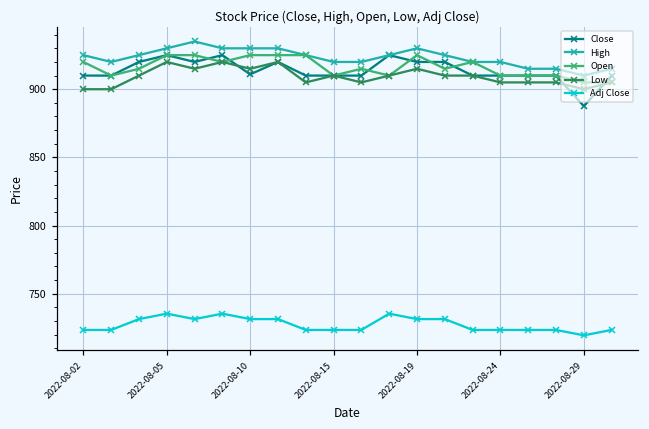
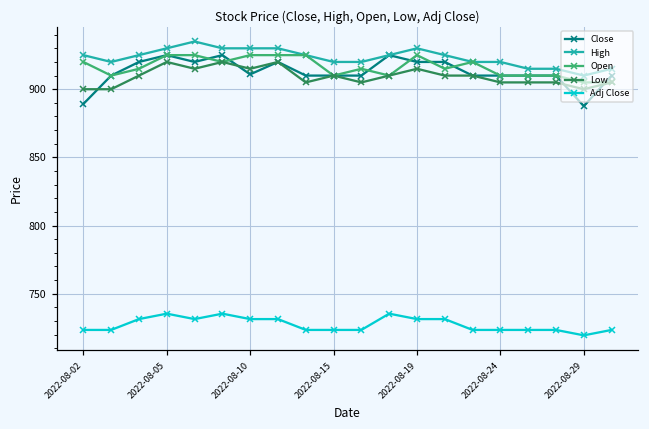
Close, 2022-08-02: 910 -> 889
